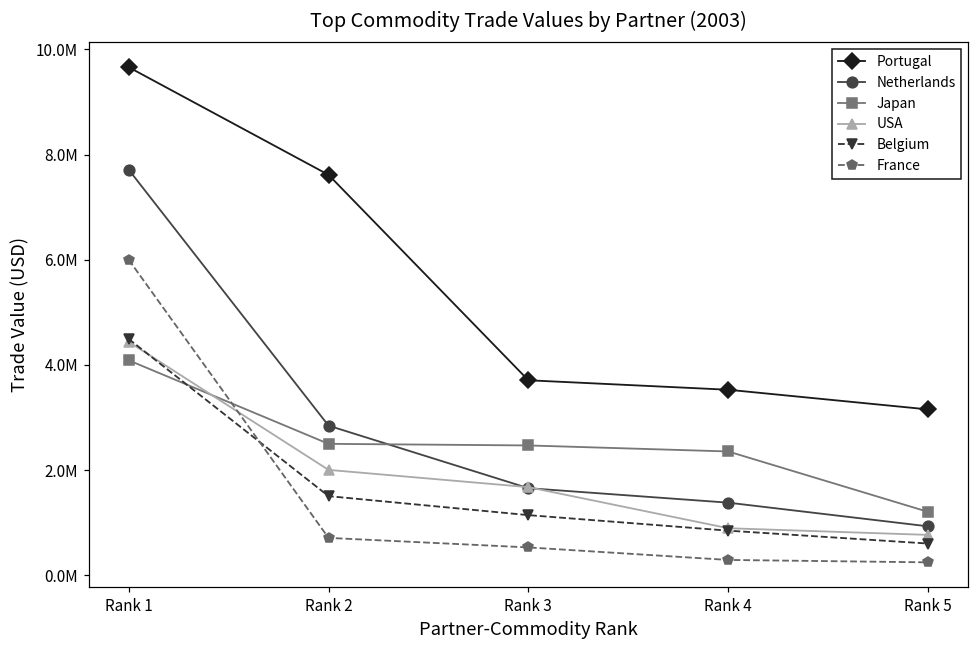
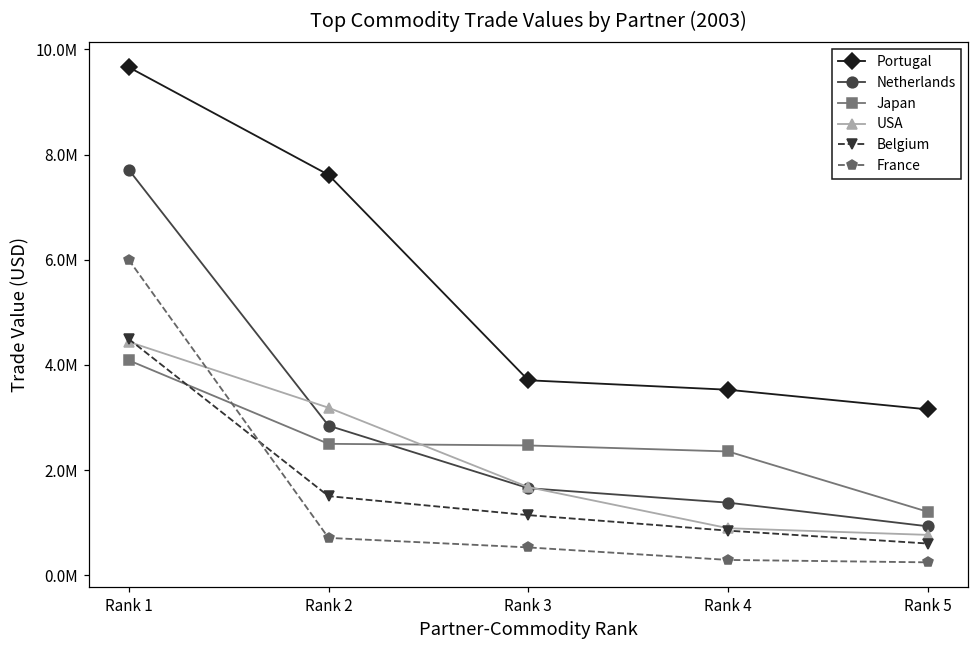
USA, Rank 2: 2000000 -> 3200000
